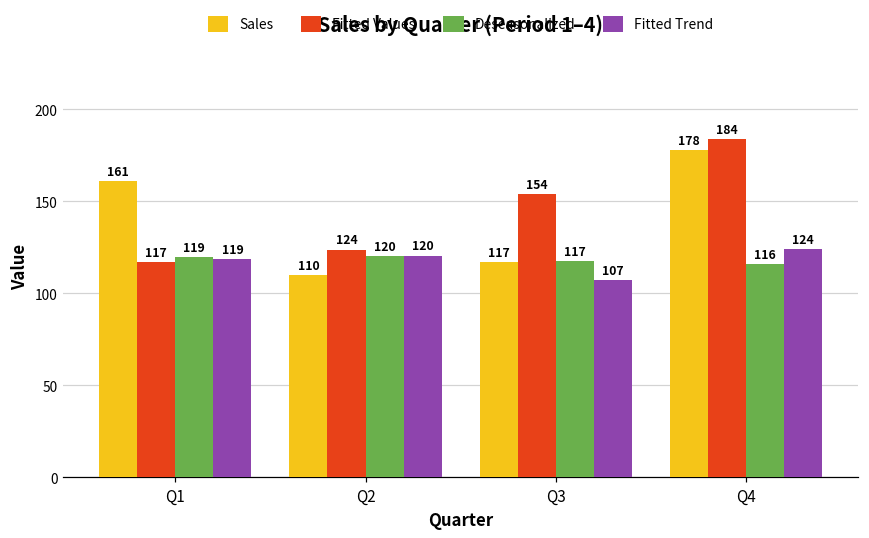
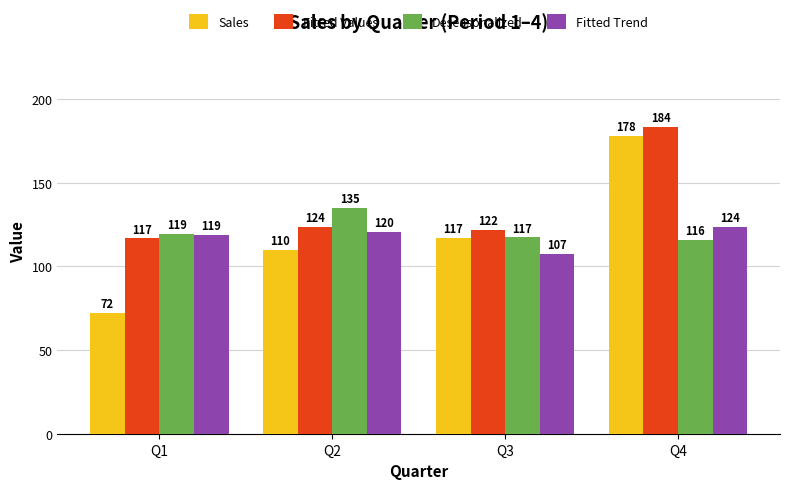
Sales, Q1: 161 -> 72
Deseasonalized, Q2: 120 -> 135
Fitted Values, Q3: 154 -> 122
